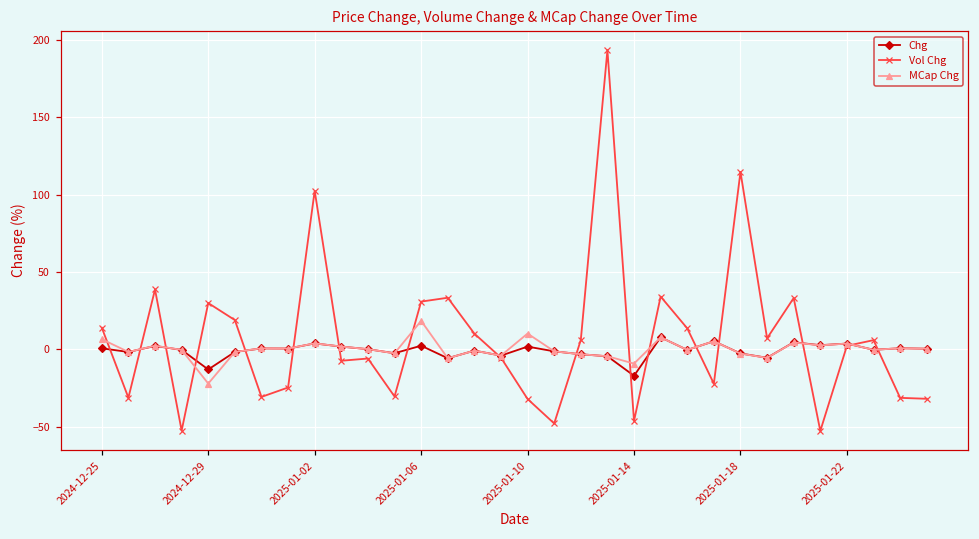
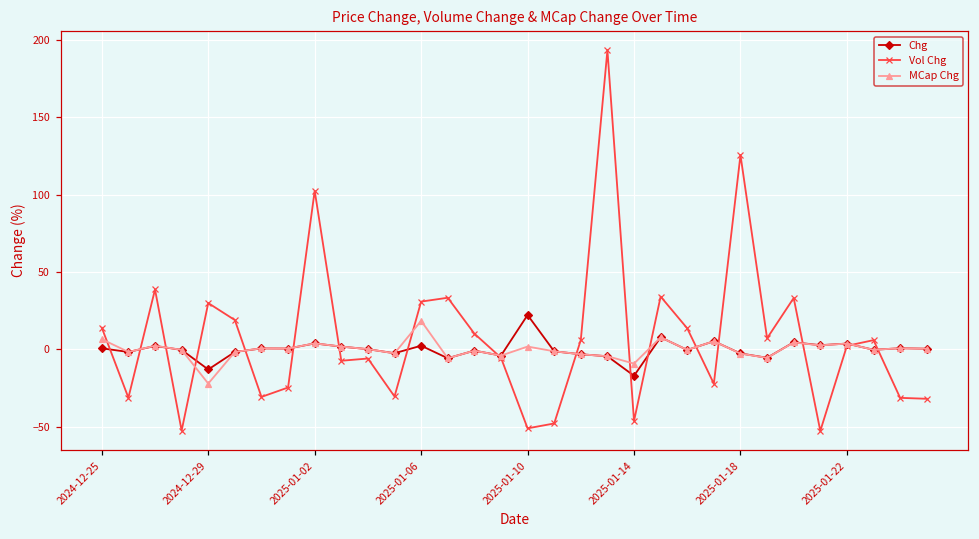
Chg, 2025-01-10: 2 -> 22
Vol Chg, 2025-01-10: -32 -> -51
MCap Chg, 2025-01-10: 10 -> 2
Vol Chg, 2025-01-18: 115 -> 126
